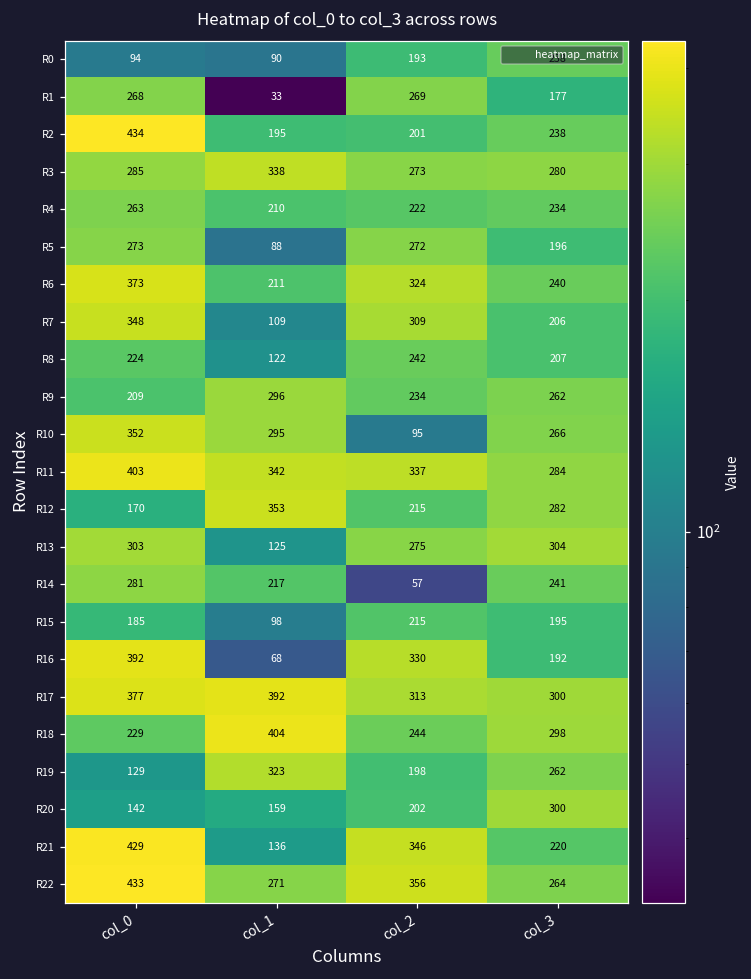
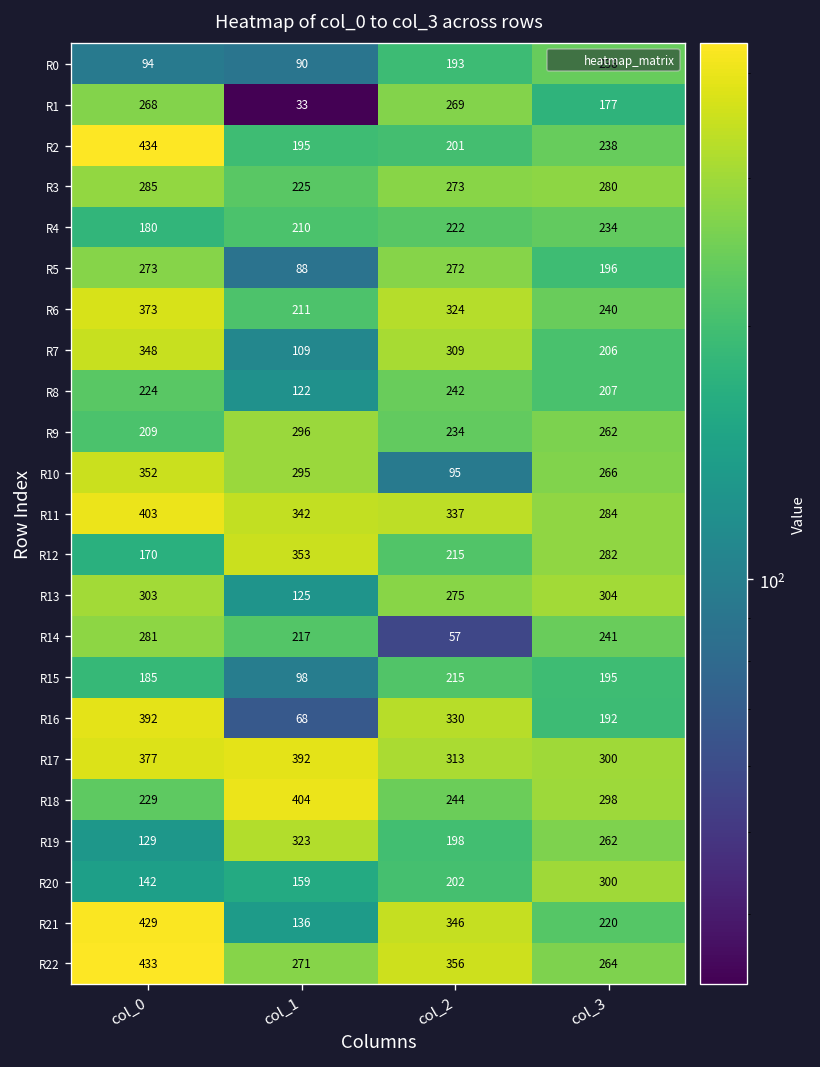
R3, col_1: 338 -> 225
R4, col_0: 263 -> 180
